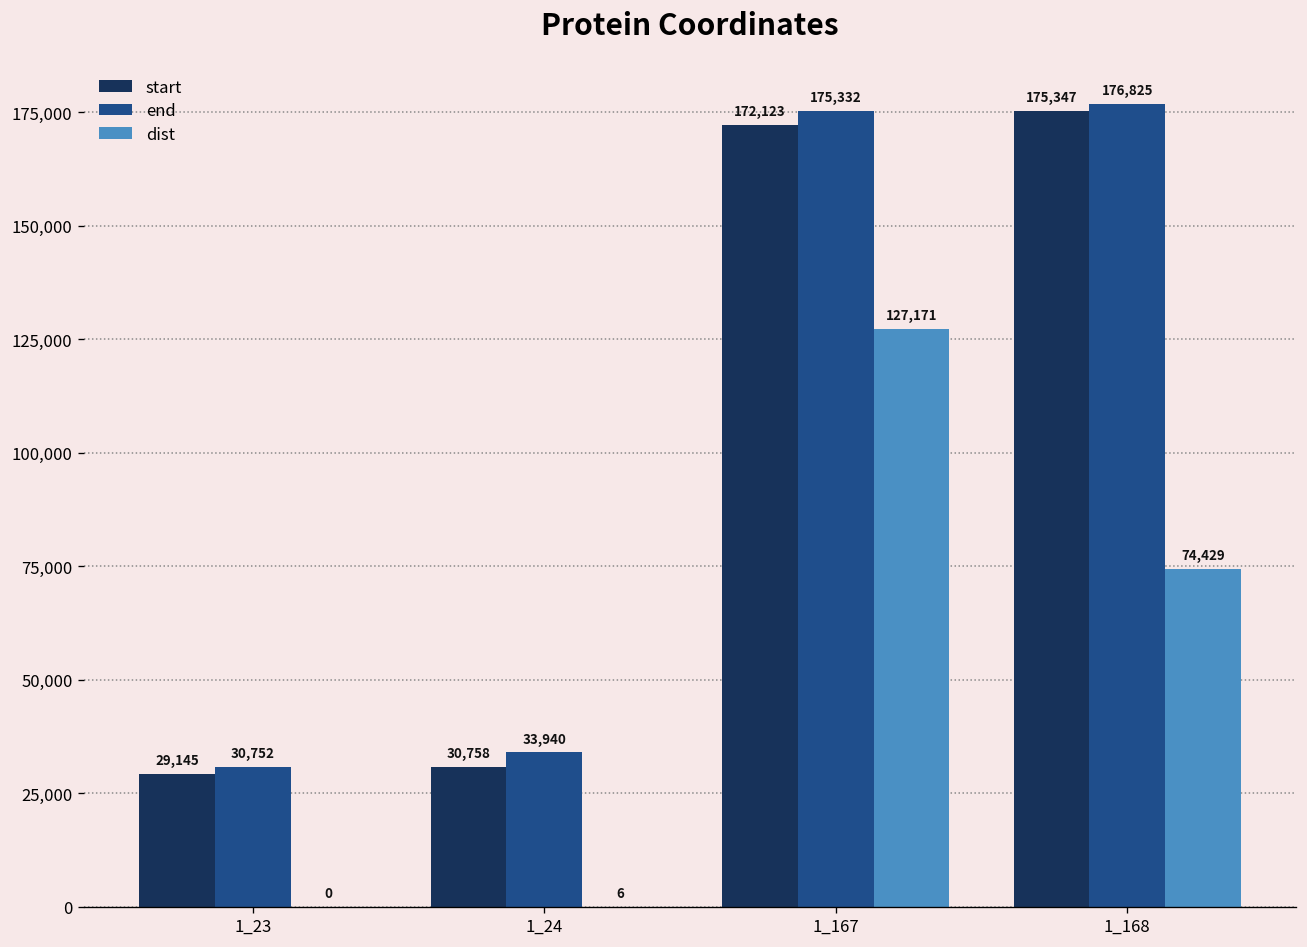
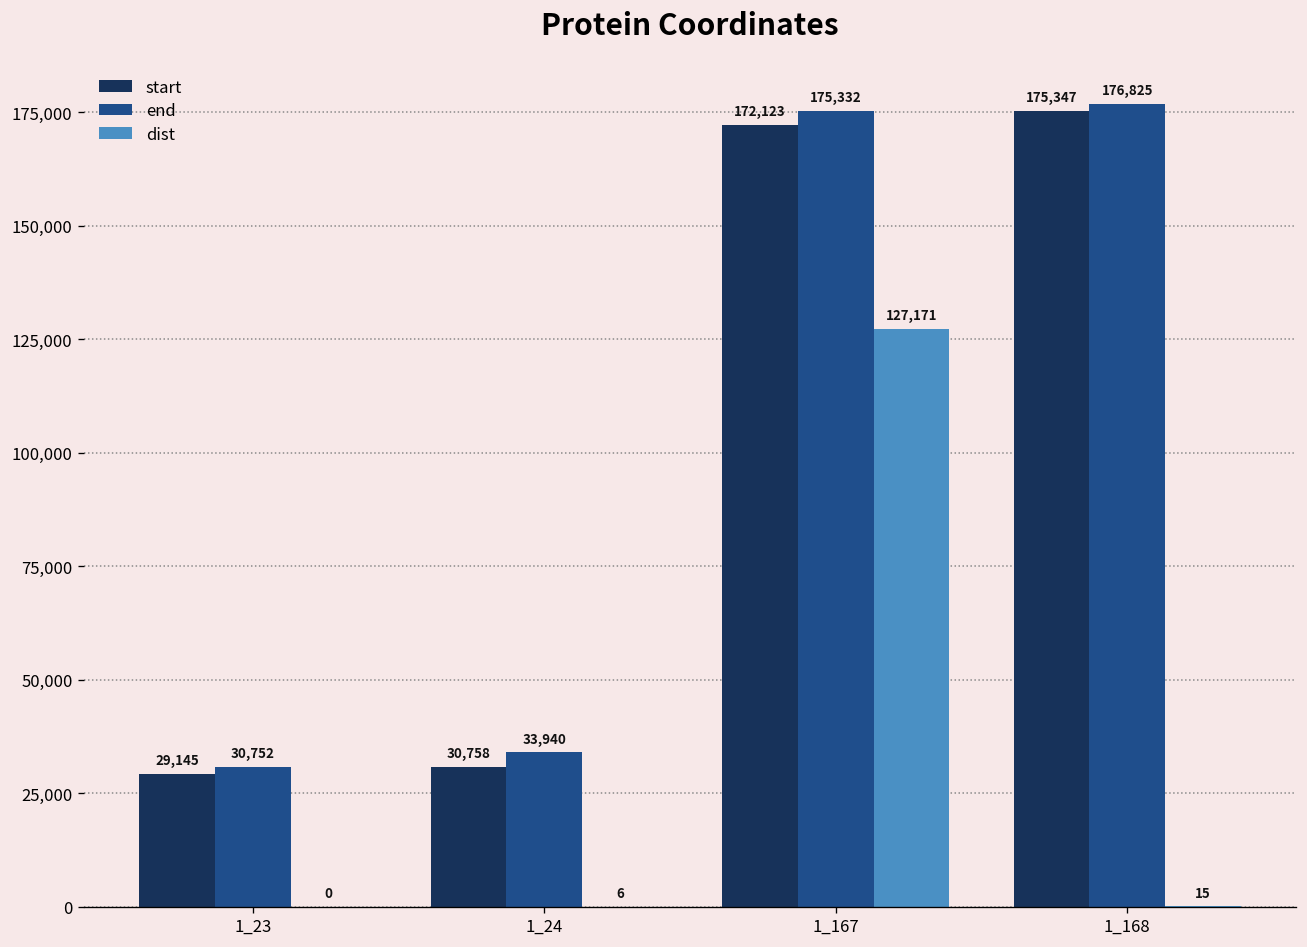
dist, 1_168: 74,429 -> 15
